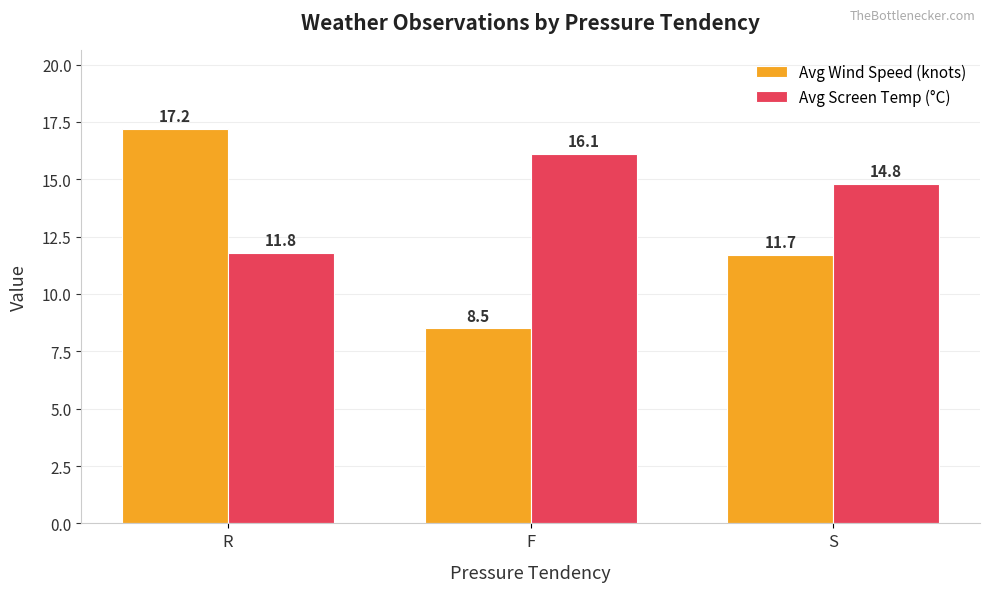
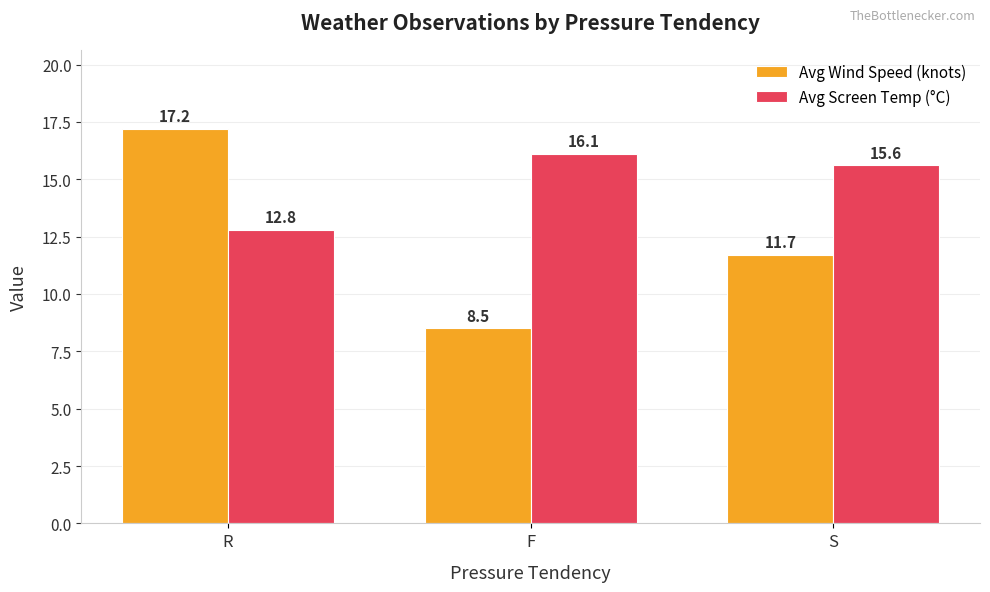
Avg Screen Temp (°C), R: 11.8 -> 12.8
Avg Screen Temp (°C), S: 14.8 -> 15.6
